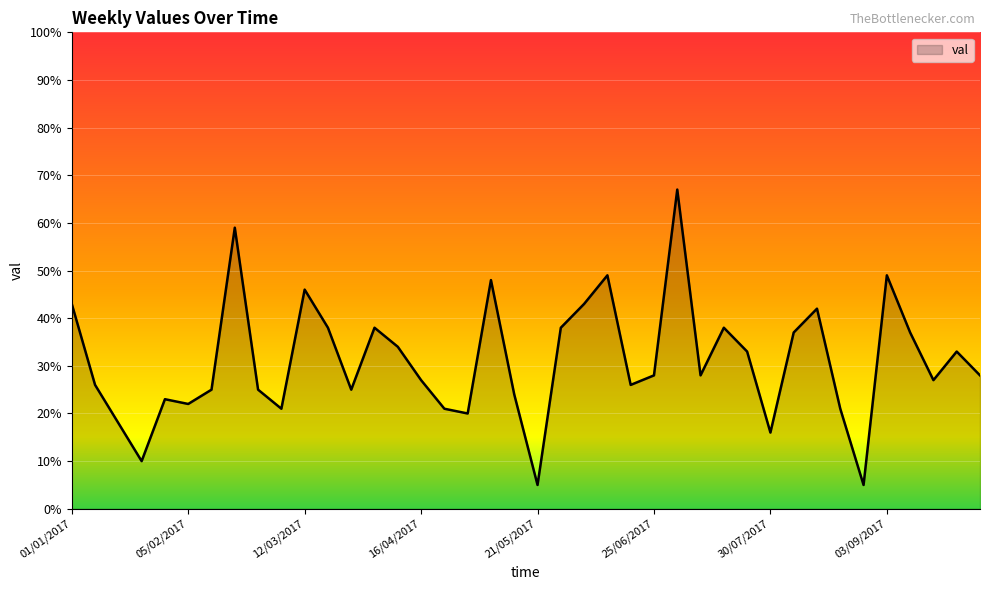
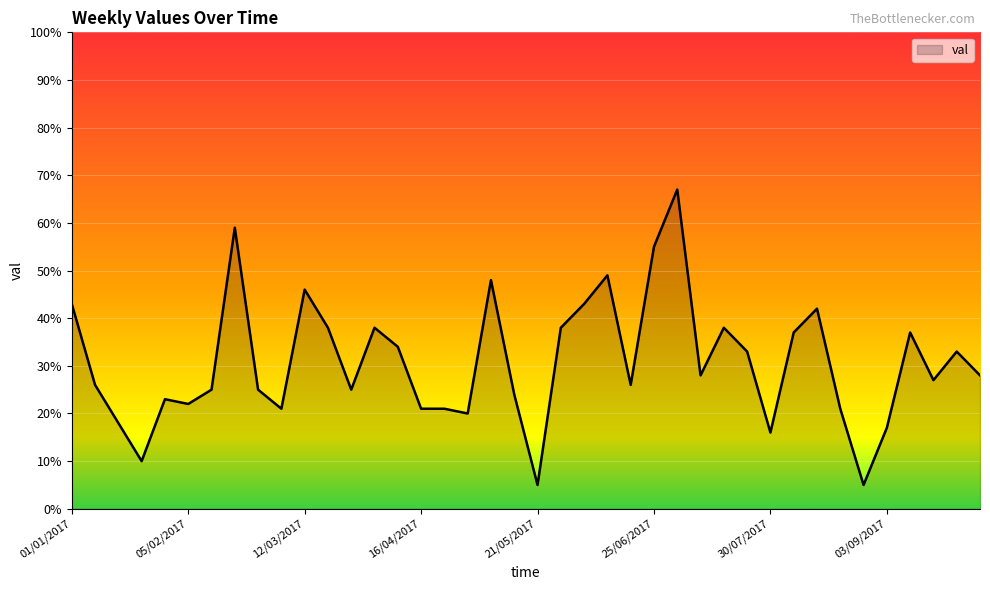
16/04/2017: 27% -> 21%
25/06/2017: 28% -> 55%
03/09/2017: 49% -> 17%
